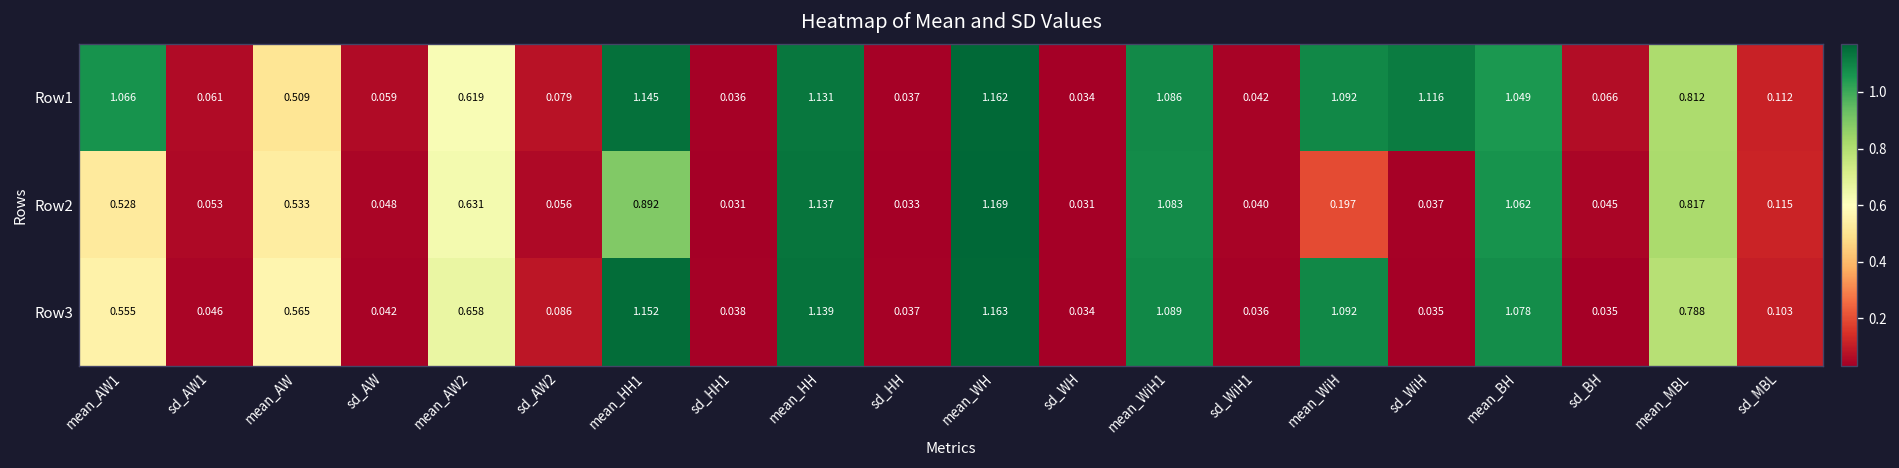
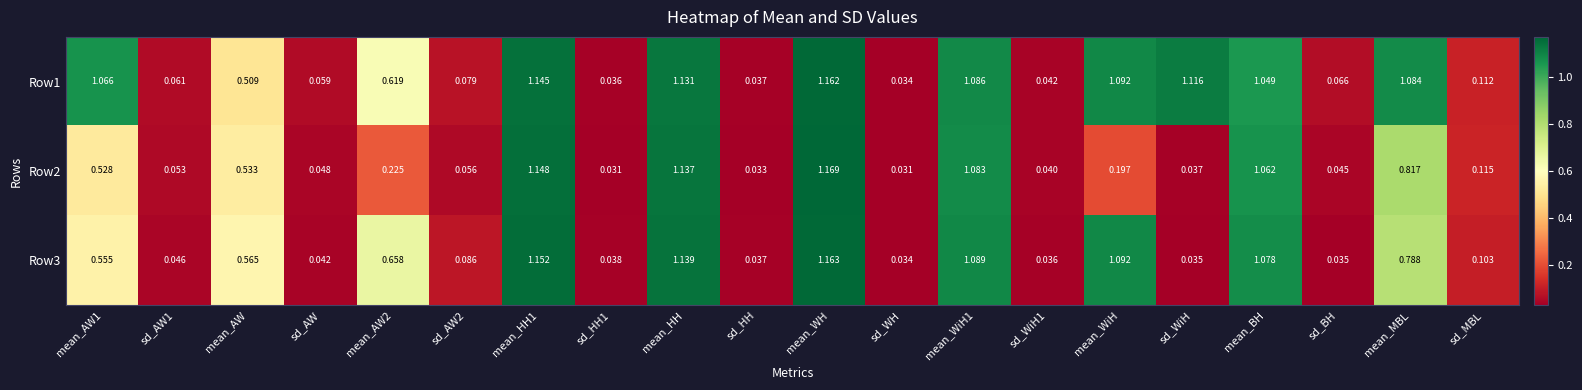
Row1, mean_MBL: 0.812 -> 1.084
Row2, mean_AW2: 0.631 -> 0.225
Row2, mean_HH1: 0.892 -> 1.148
